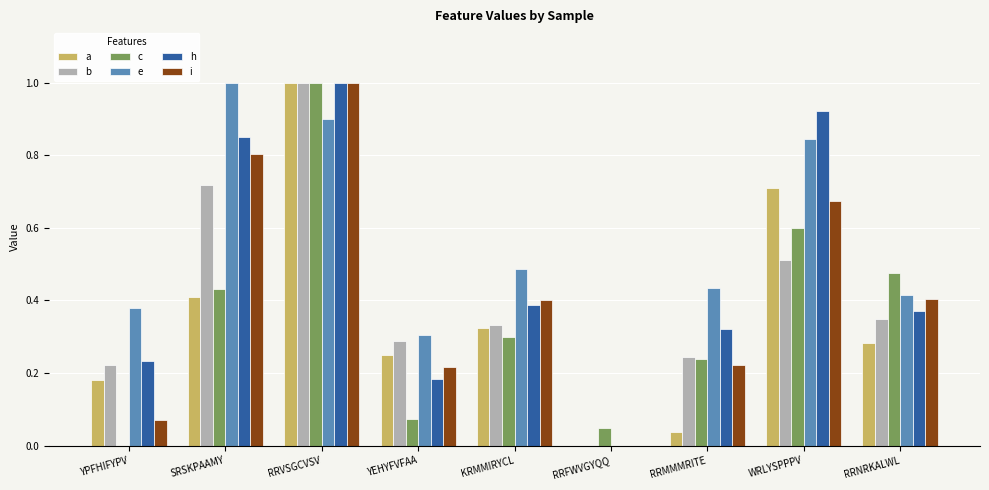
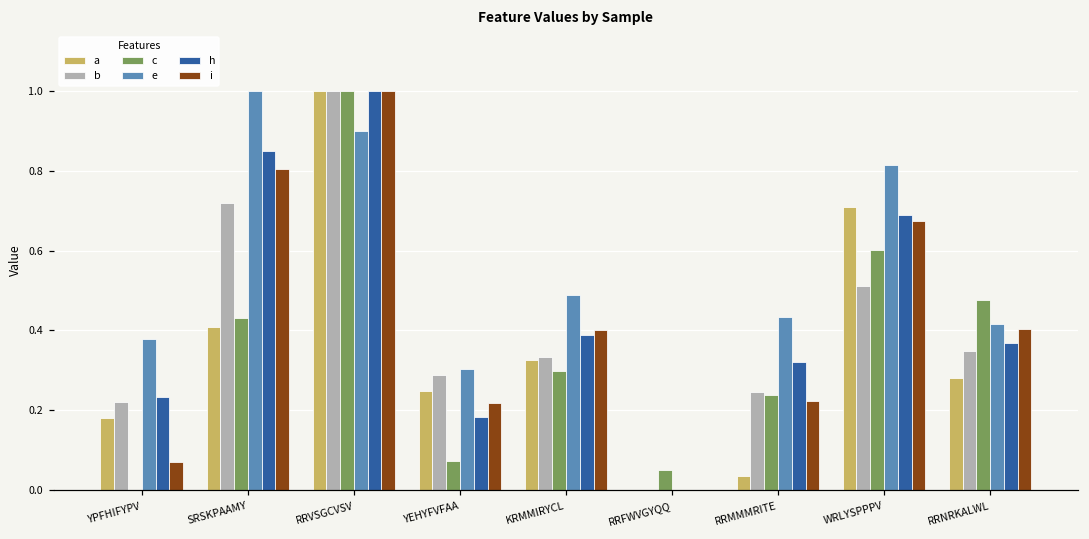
e, WRLYSPPPV: 0.85 -> 0.82
h, WRLYSPPPV: 0.92 -> 0.69
